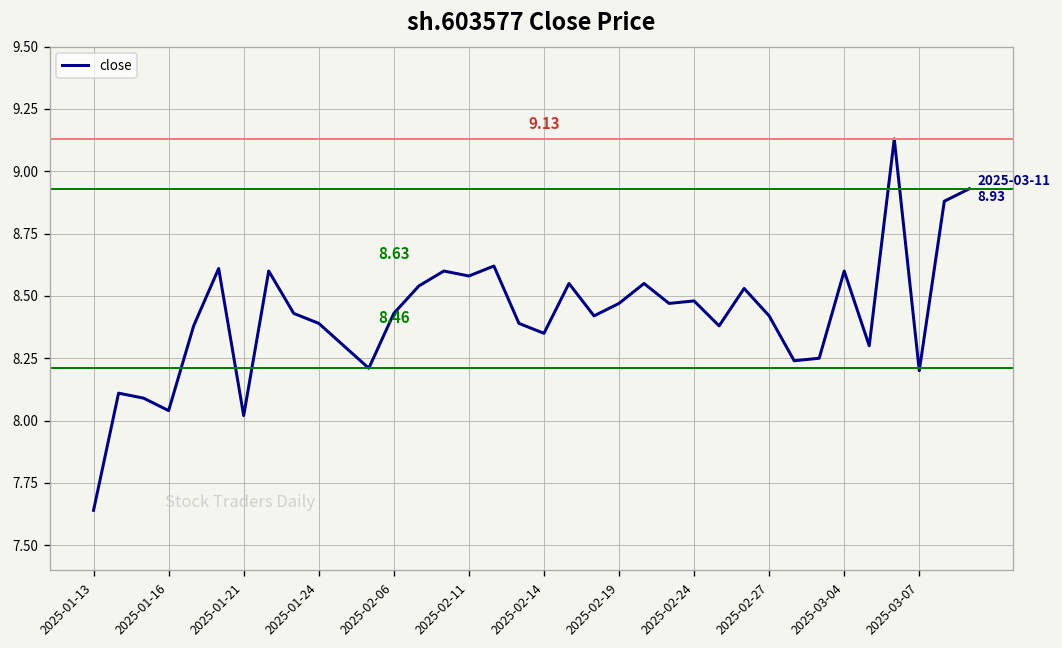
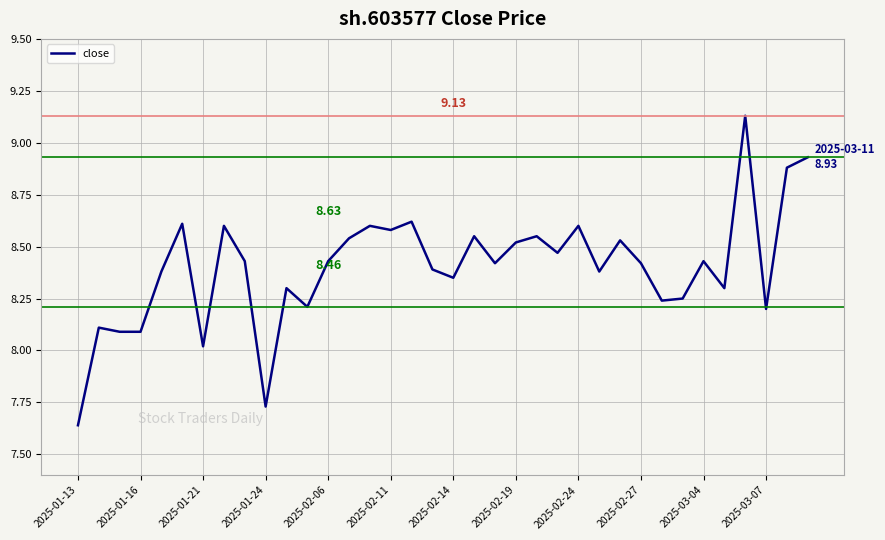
2025-01-16: 8.04 -> 8.09
2025-01-24: 8.39 -> 7.73
2025-02-19: 8.47 -> 8.52
2025-02-24: 8.48 -> 8.60
2025-03-04: 8.60 -> 8.43
